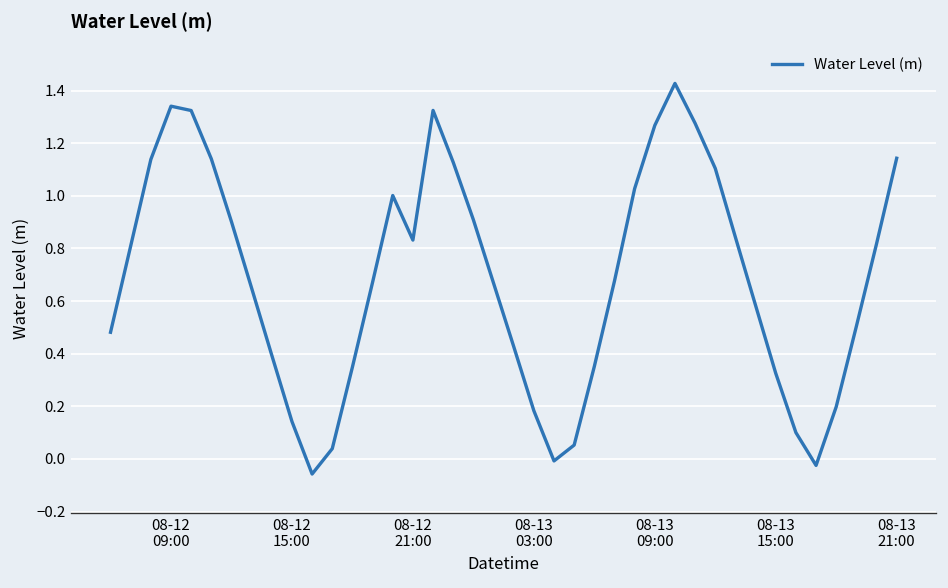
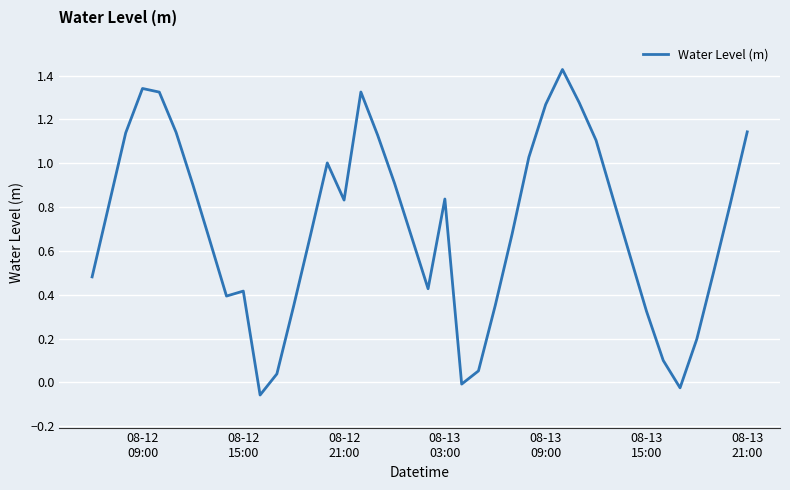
08-12 15:00: 0.14 -> 0.42
08-13 03:00: 0.18 -> 0.84
